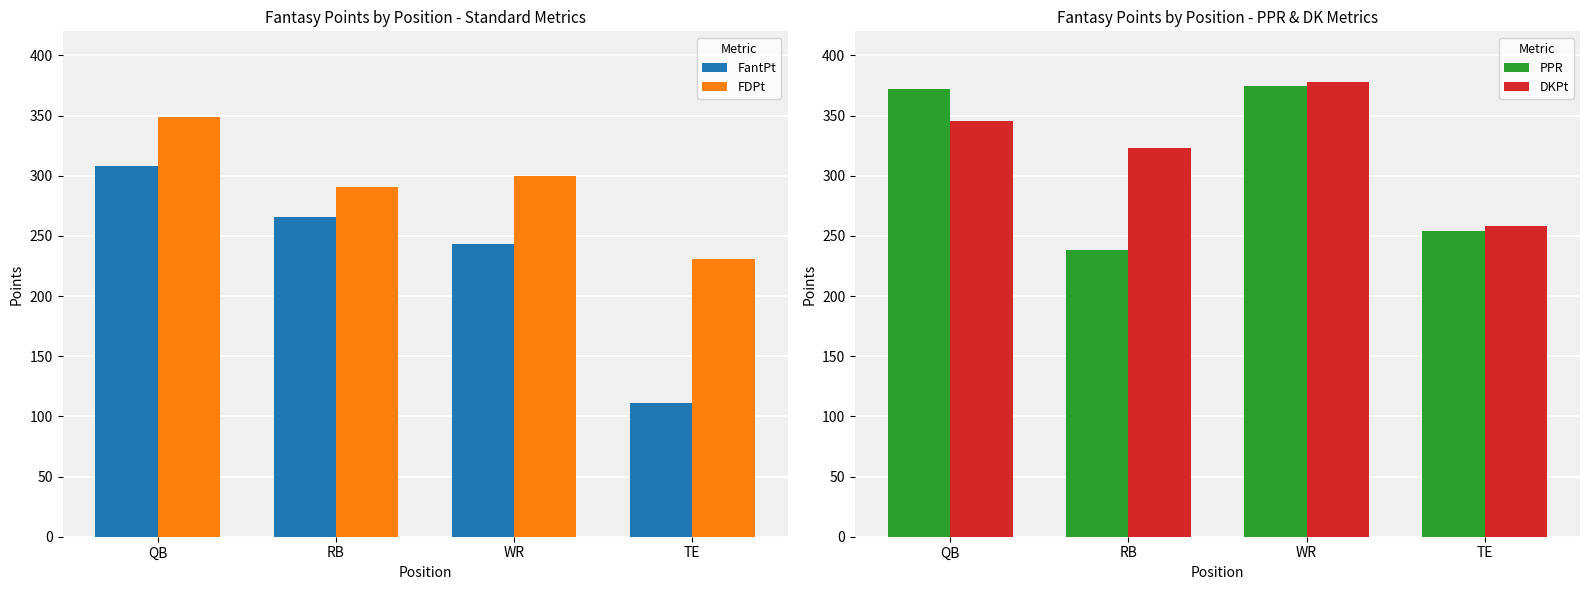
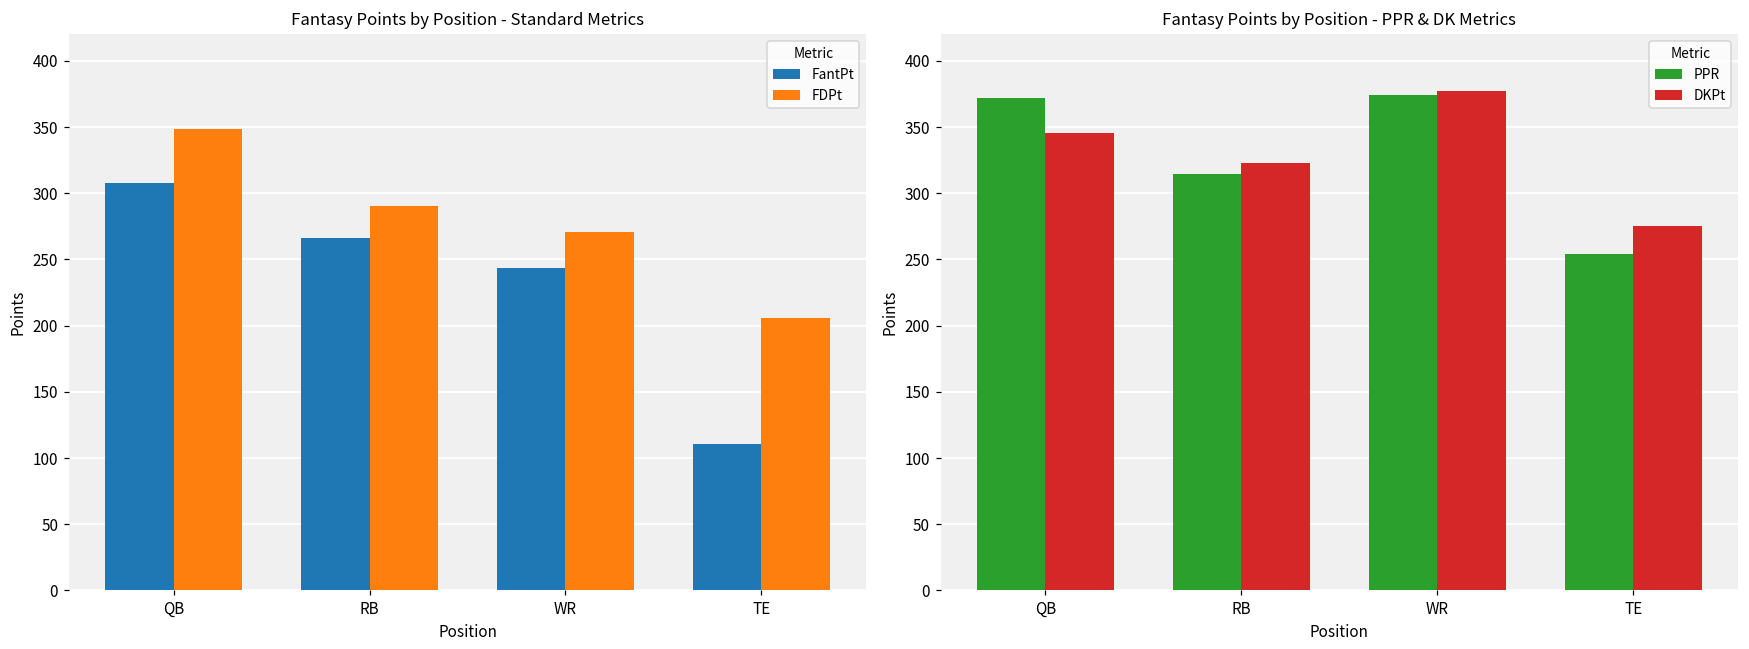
Fantasy Points by Position - Standard Metrics, FDPt, WR: 300 -> 271
Fantasy Points by Position - Standard Metrics, FDPt, TE: 230 -> 206
Fantasy Points by Position - PPR & DK Metrics, PPR, RB: 238 -> 315
Fantasy Points by Position - PPR & DK Metrics, DKPt, TE: 258 -> 275
